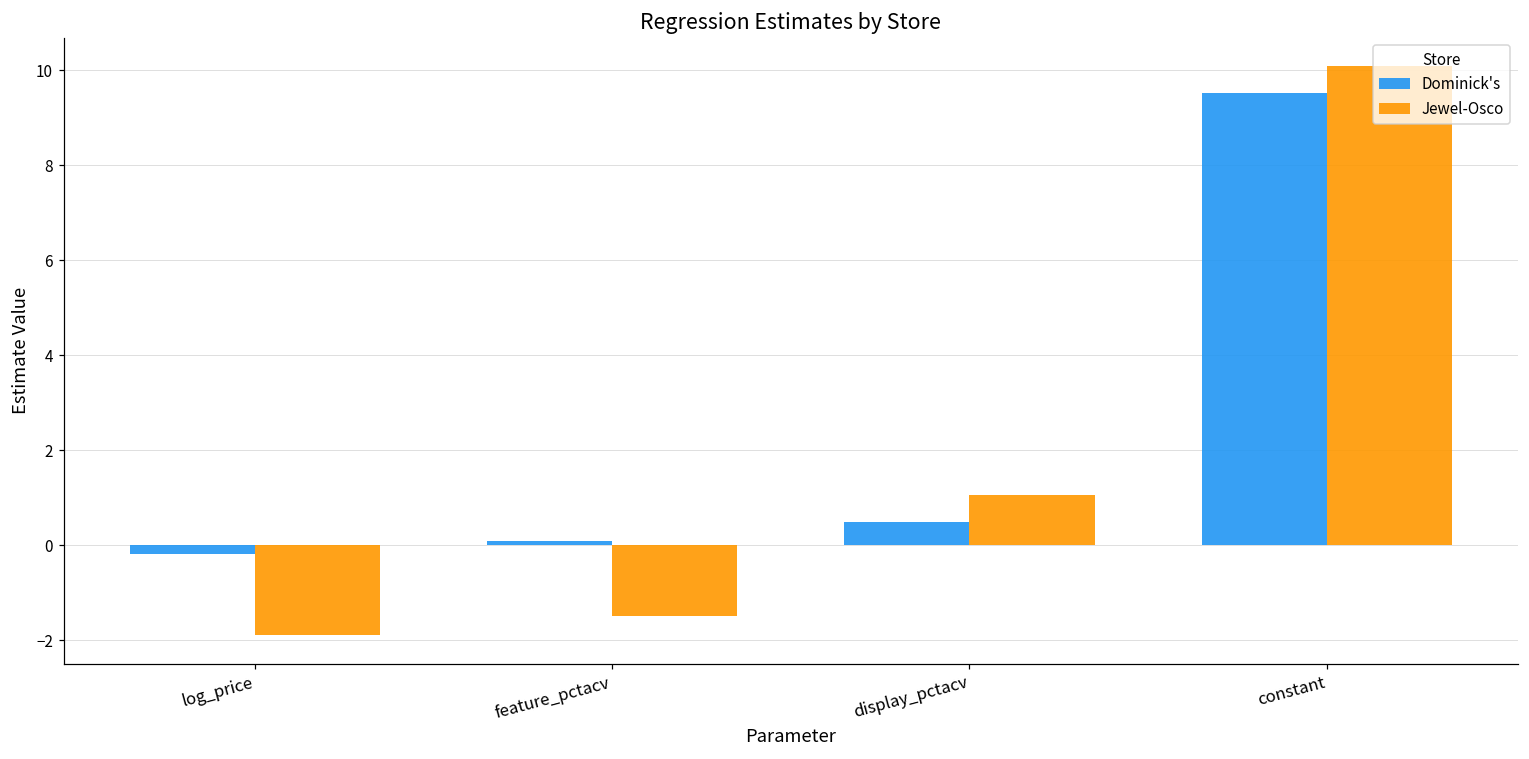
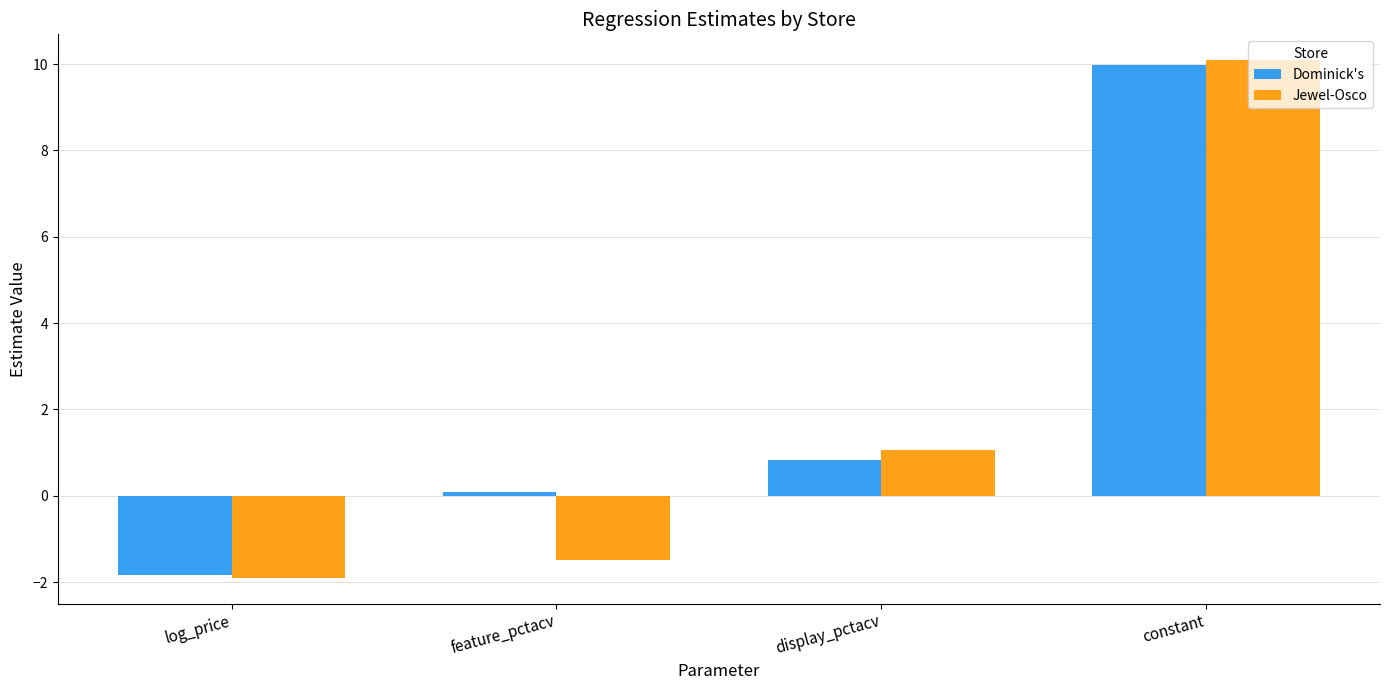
Dominick's, log_price: -0.2 -> -1.8
Dominick's, display_pctacv: 0.5 -> 0.8
Dominick's, constant: 9.5 -> 10.0
